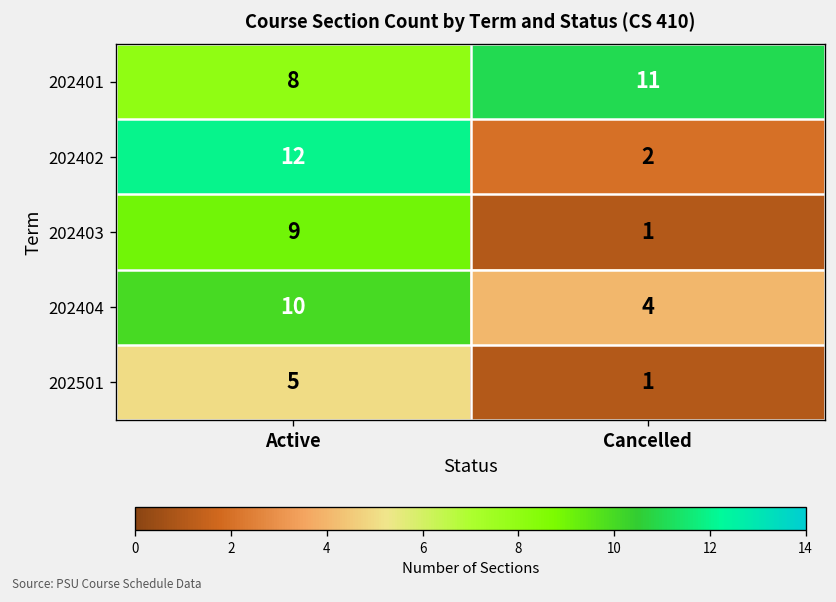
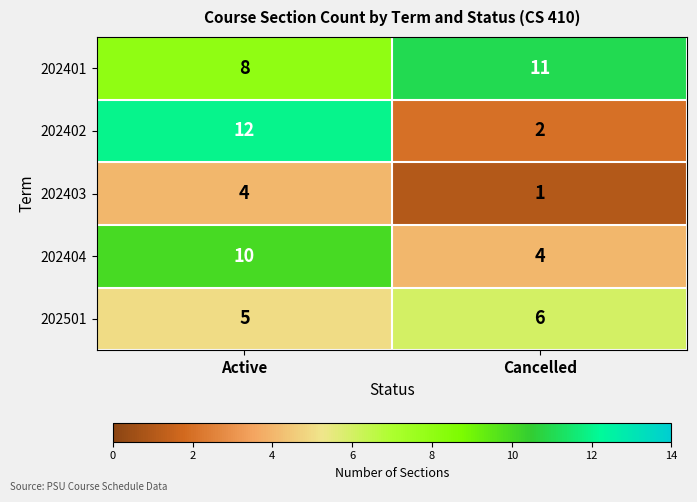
202403, Active: 9 -> 4
202501, Cancelled: 1 -> 6
